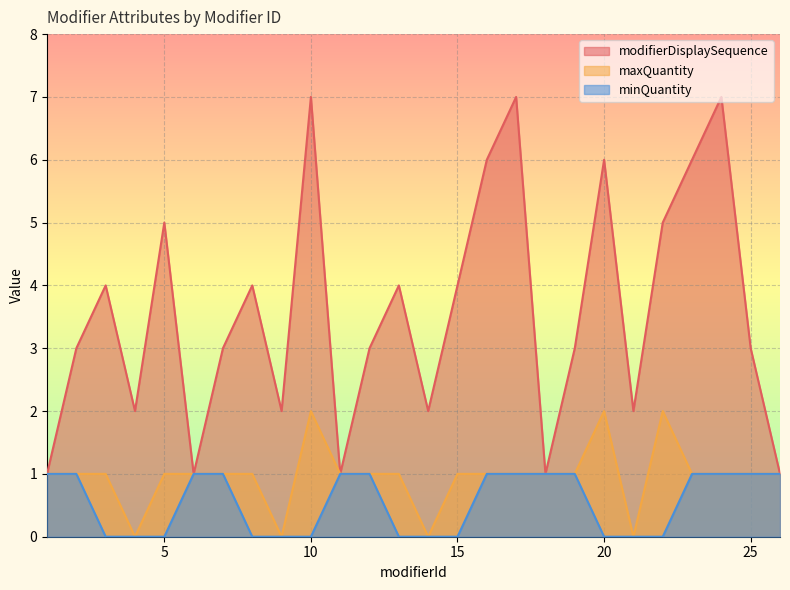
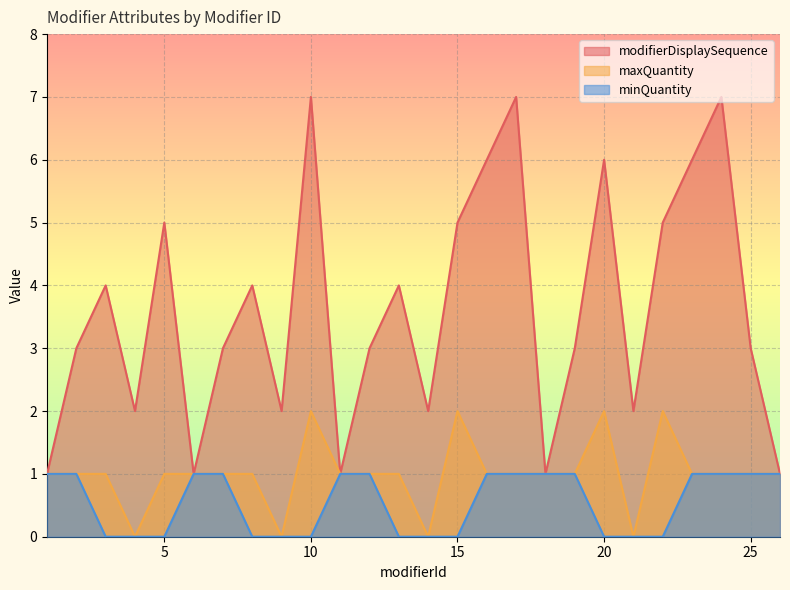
modifierDisplaySequence, 15: 4 -> 5
maxQuantity, 15: 1 -> 2
